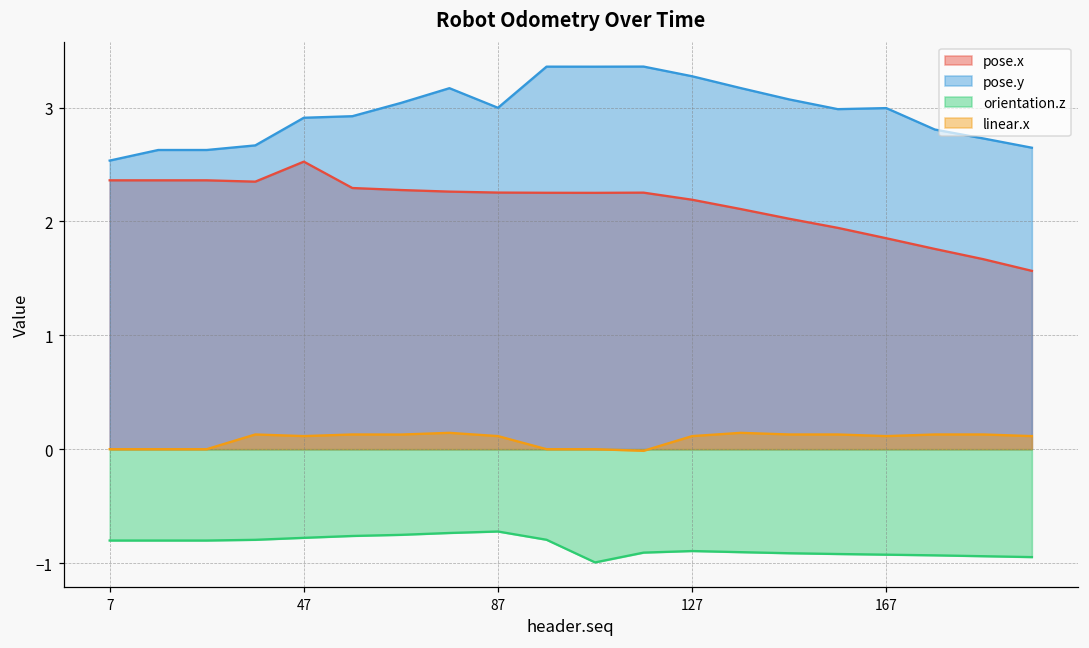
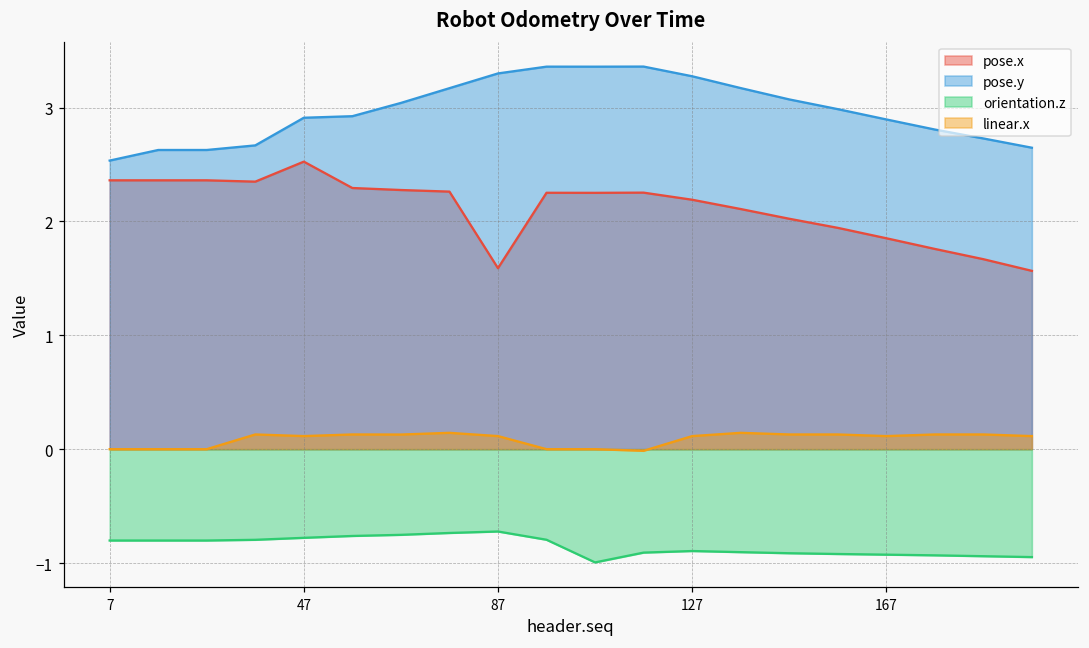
pose.x, 87: 2.25 -> 1.59
pose.y, 87: 3.00 -> 3.30
pose.y, 167: 2.99 -> 2.90
